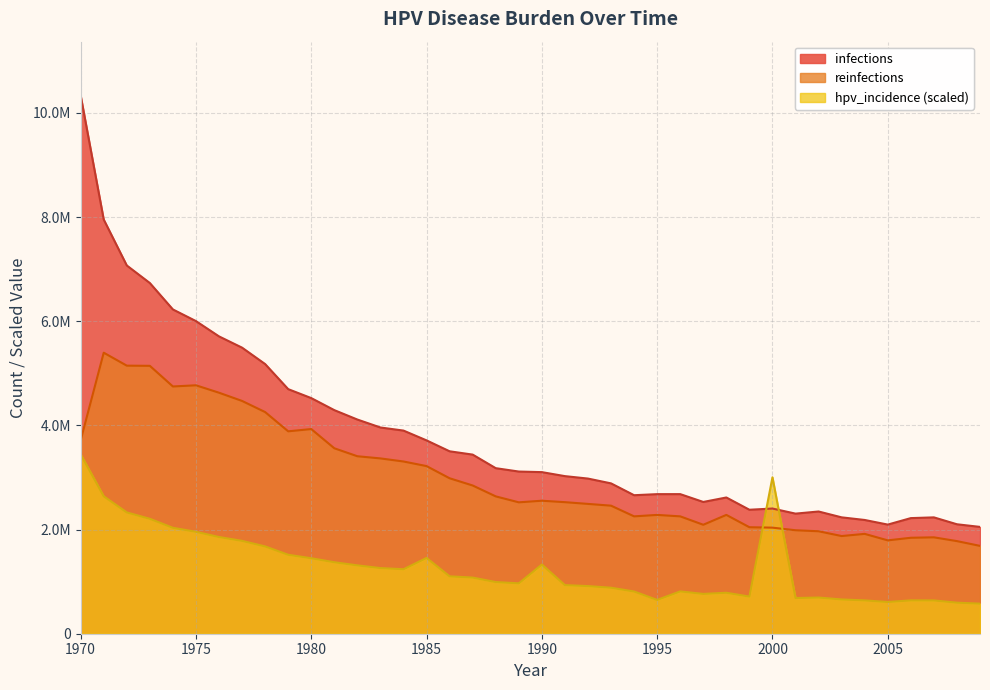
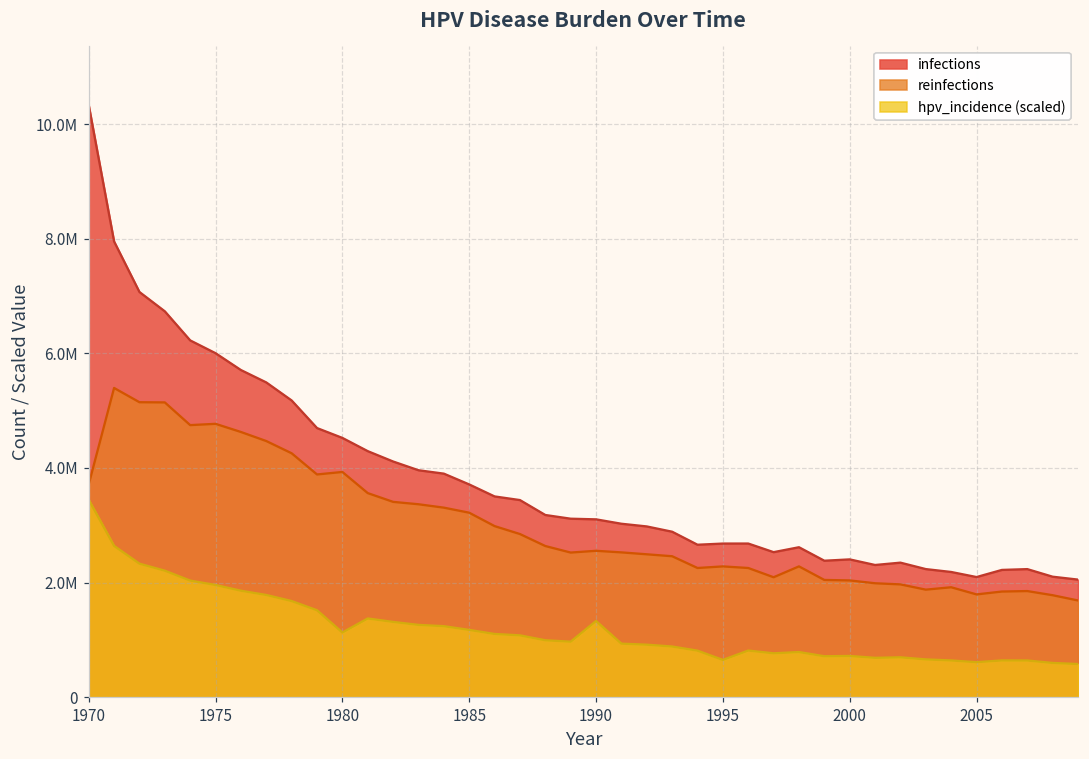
hpv_incidence (scaled), 1980: 1400000 -> 1100000
hpv_incidence (scaled), 1985: 1500000 -> 1200000
hpv_incidence (scaled), 2000: 3000000 -> 700000
